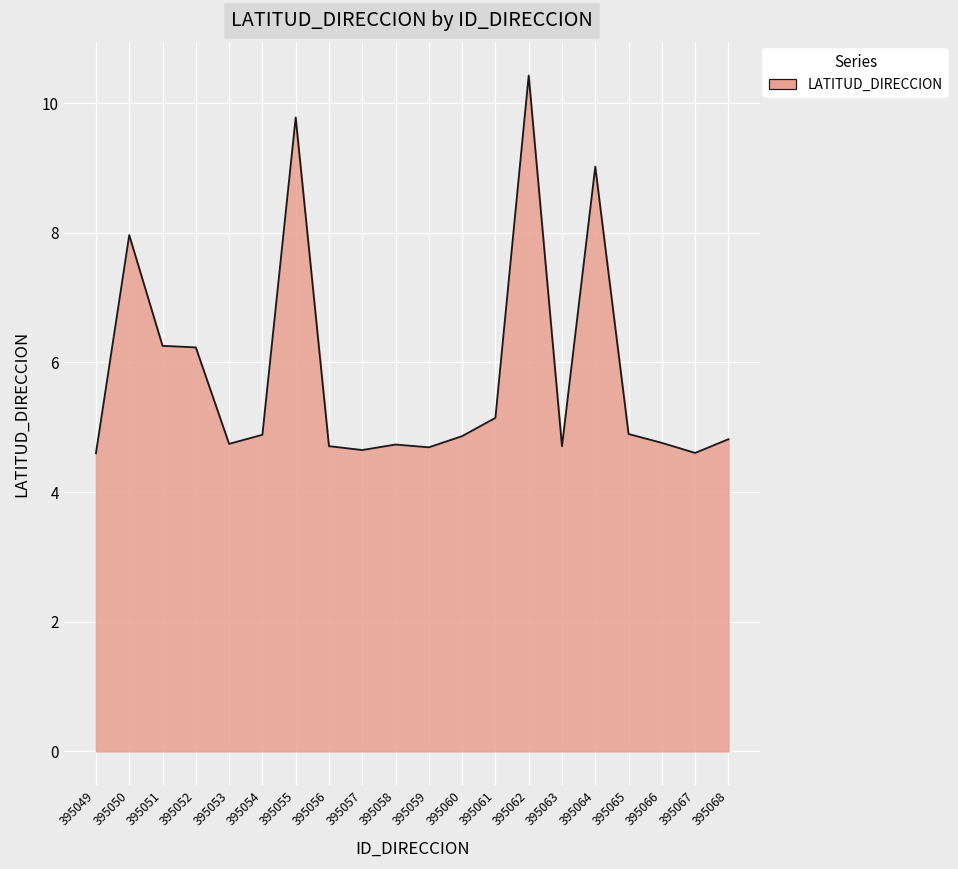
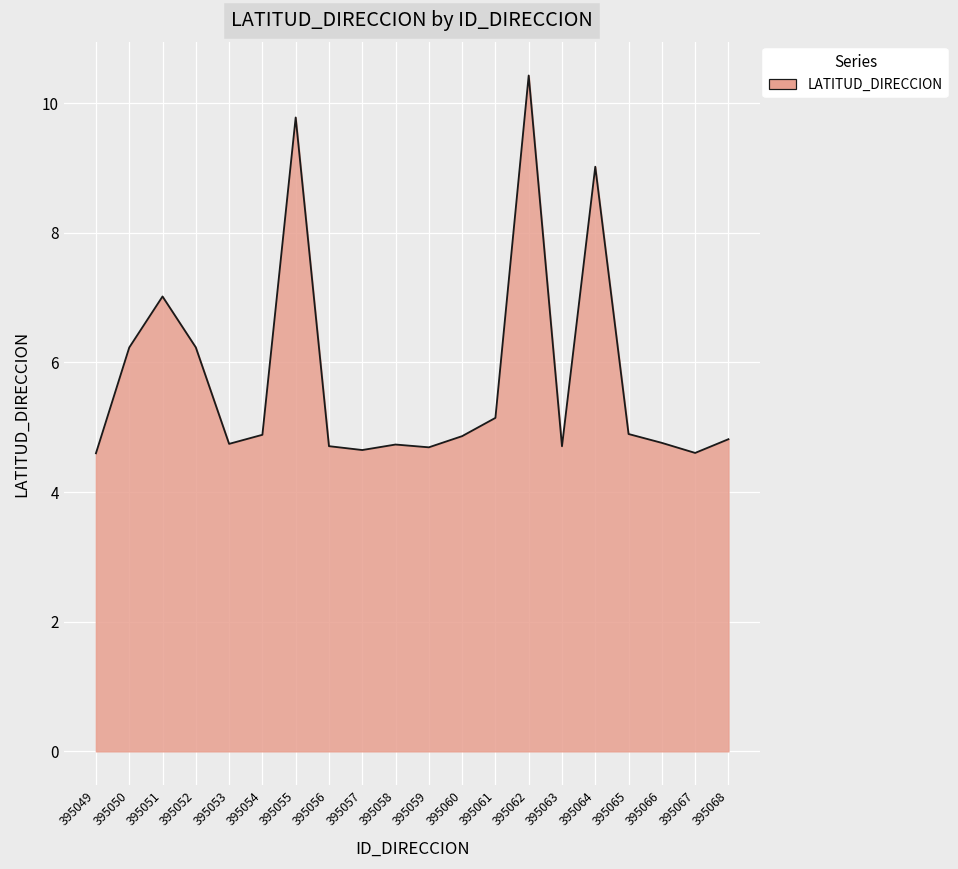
395050: 8.0 -> 6.2
395051: 6.3 -> 7.0
